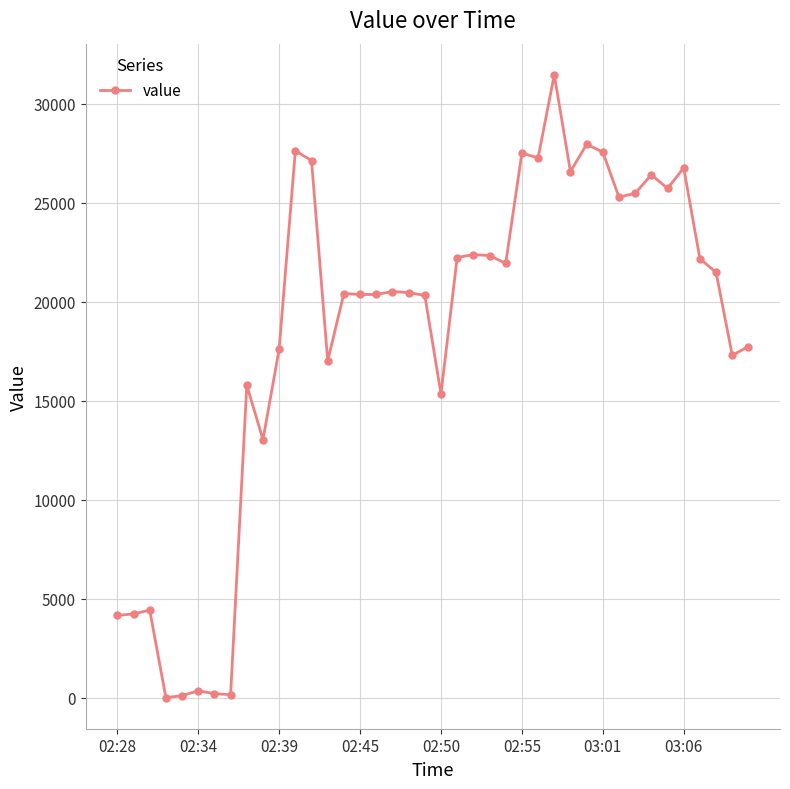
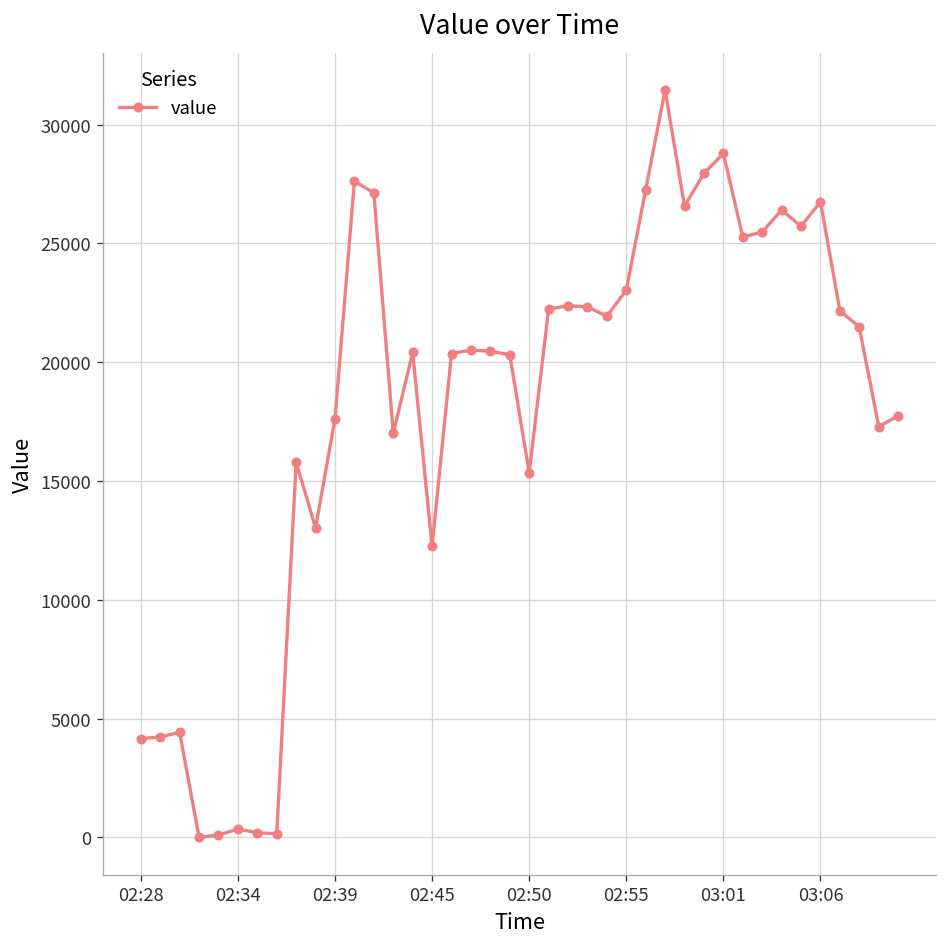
02:45: 20400 -> 12300
02:55: 27500 -> 23000
03:01: 27600 -> 28800
